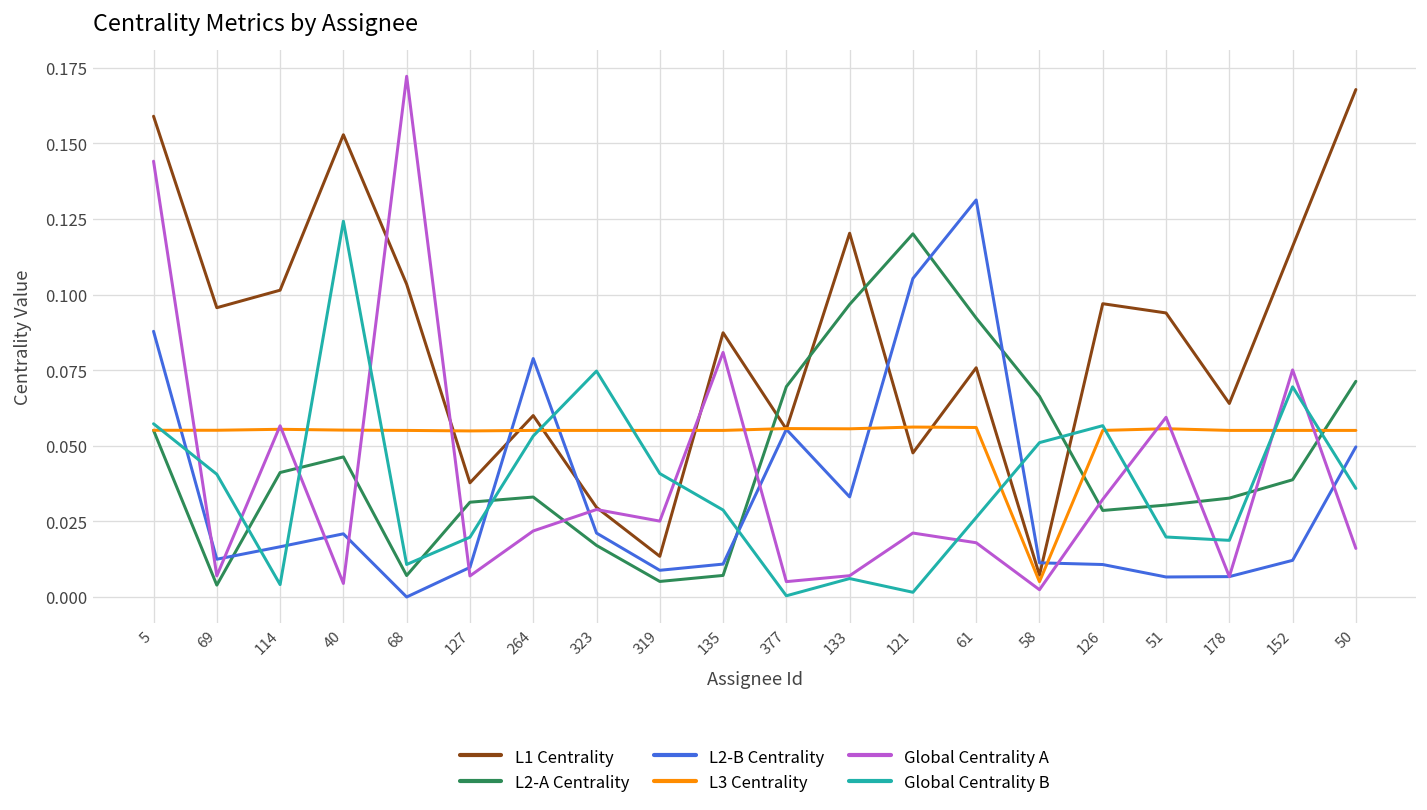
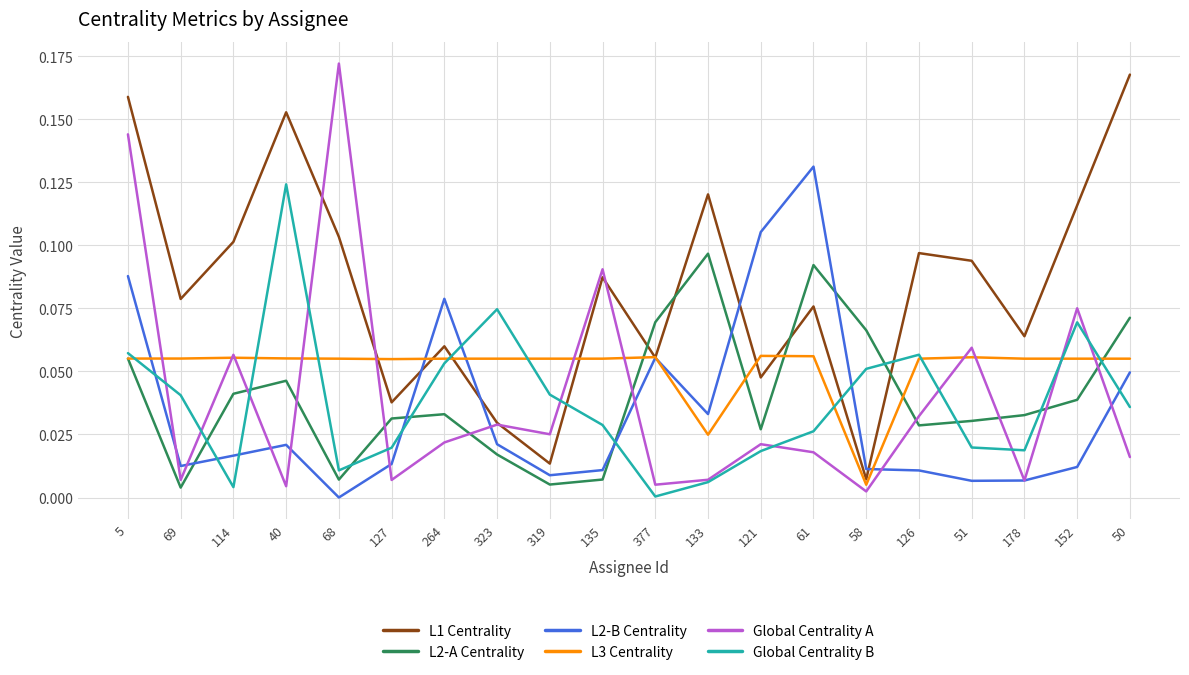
L1 Centrality, 69: 0.096 -> 0.079
L2-B Centrality, 127: 0.010 -> 0.013
Global Centrality A, 135: 0.081 -> 0.091
L3 Centrality, 133: 0.056 -> 0.025
L2-A Centrality, 121: 0.120 -> 0.027
Global Centrality B, 121: 0.002 -> 0.018
